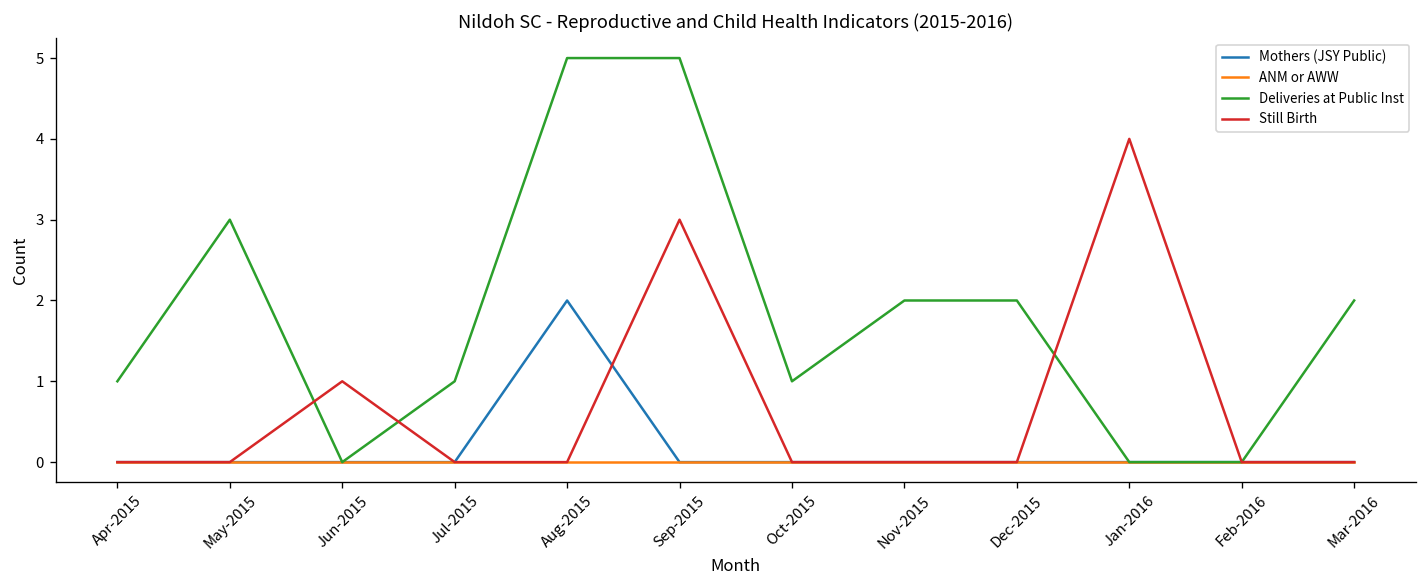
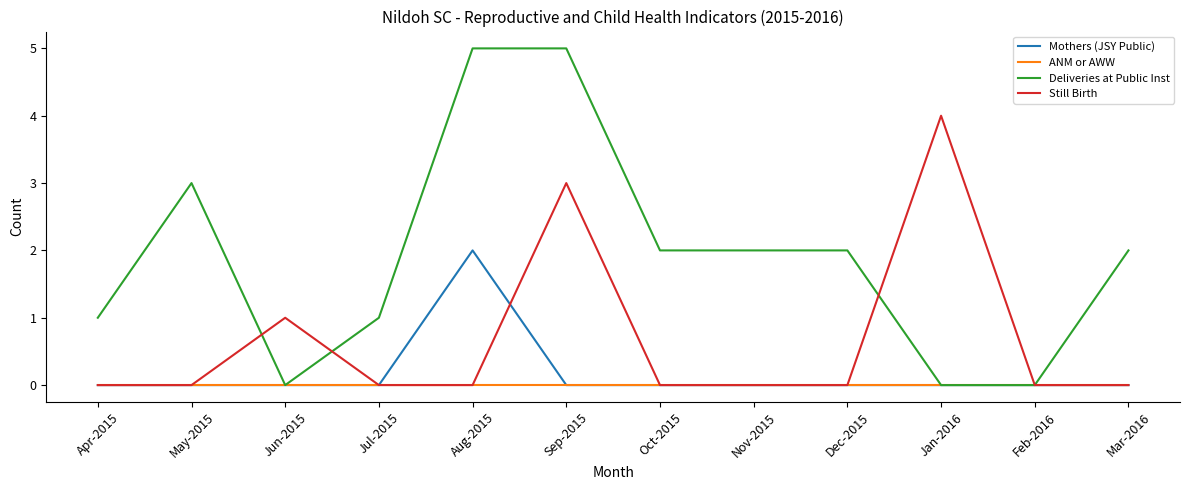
Deliveries at Public Inst, Oct-2015: 1 -> 2
